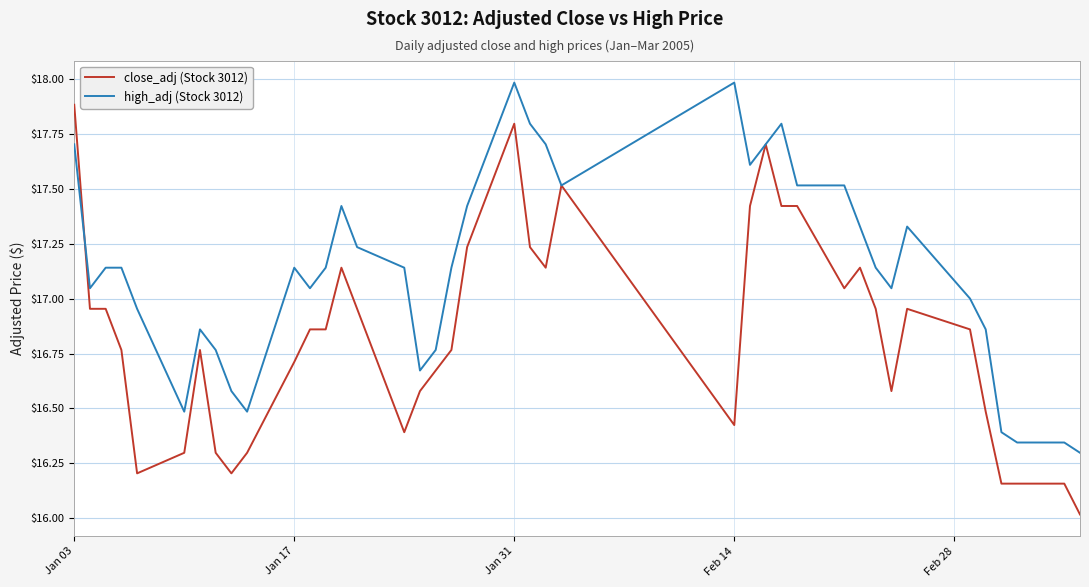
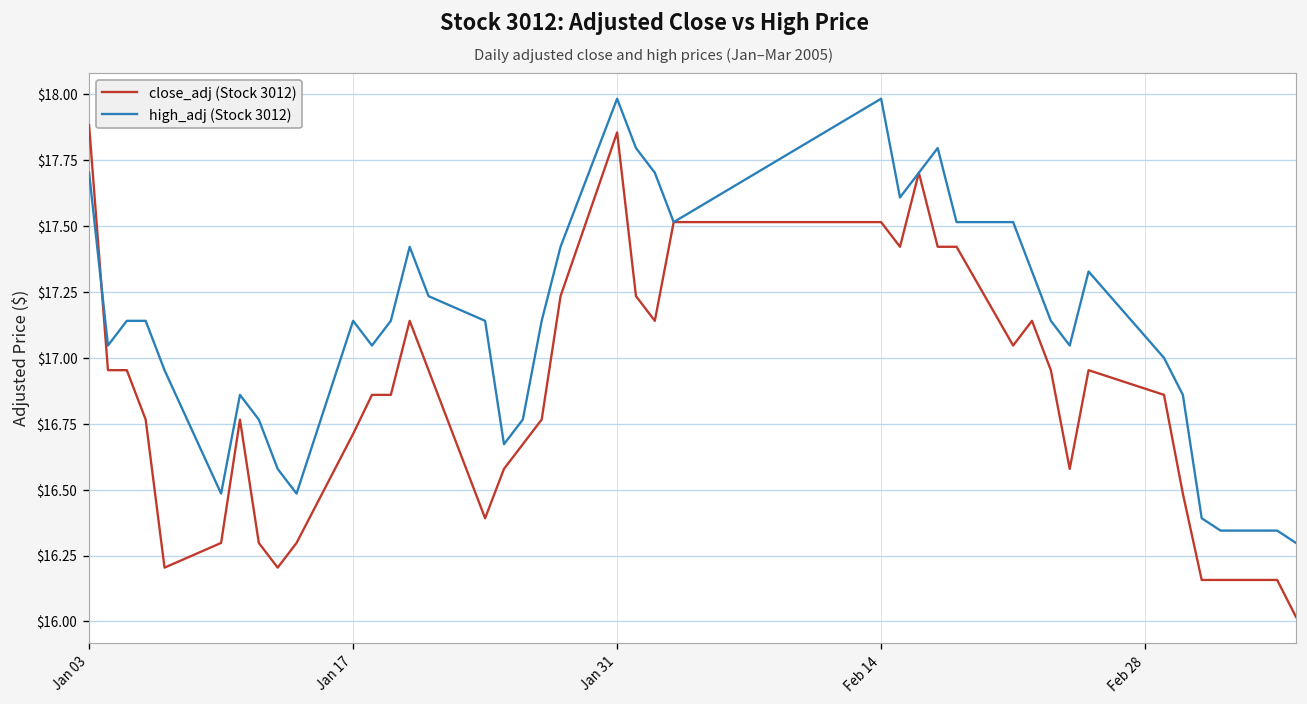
close_adj (Stock 3012), Jan 31: $17.80 -> $17.86
close_adj (Stock 3012), Feb 14: $16.42 -> $17.52
